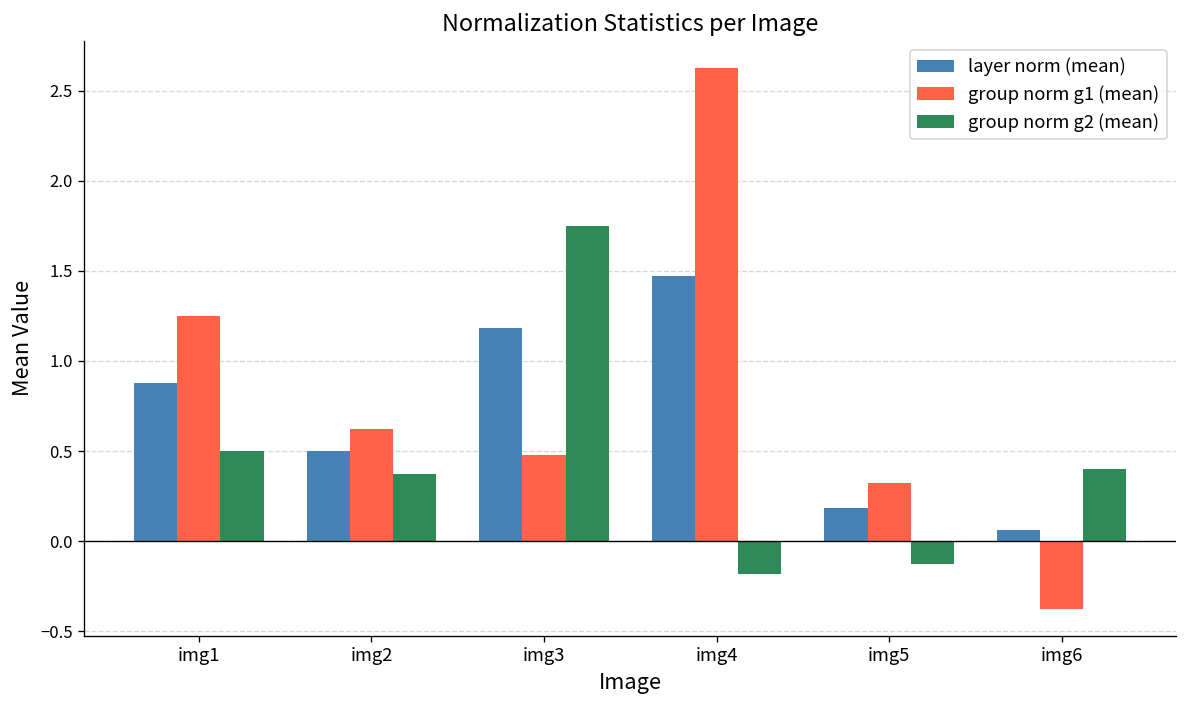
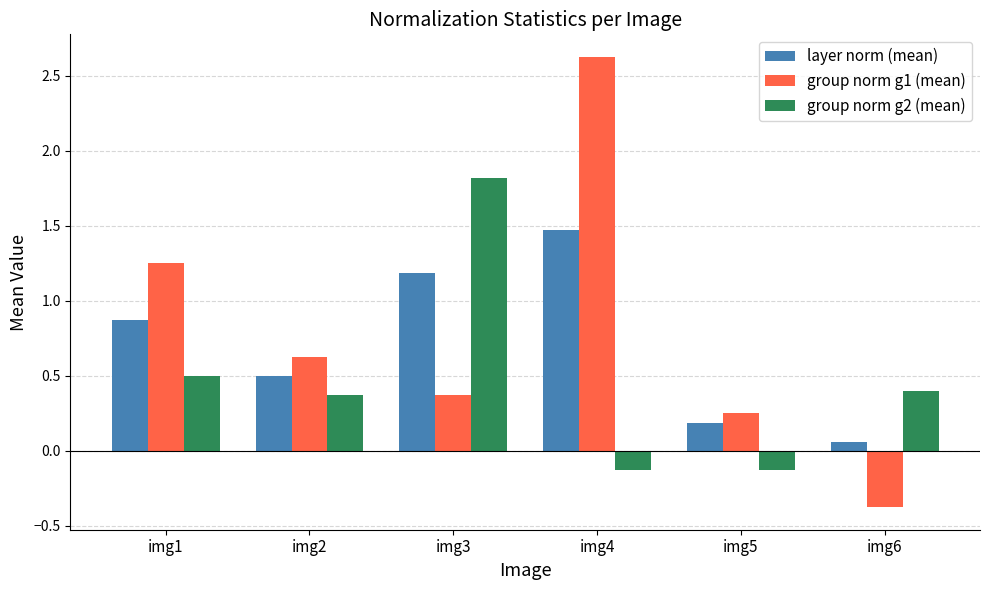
group norm g1 (mean), img3: 0.48 -> 0.38
group norm g2 (mean), img3: 1.75 -> 1.82
group norm g2 (mean), img4: -0.18 -> -0.13
group norm g1 (mean), img5: 0.32 -> 0.25
